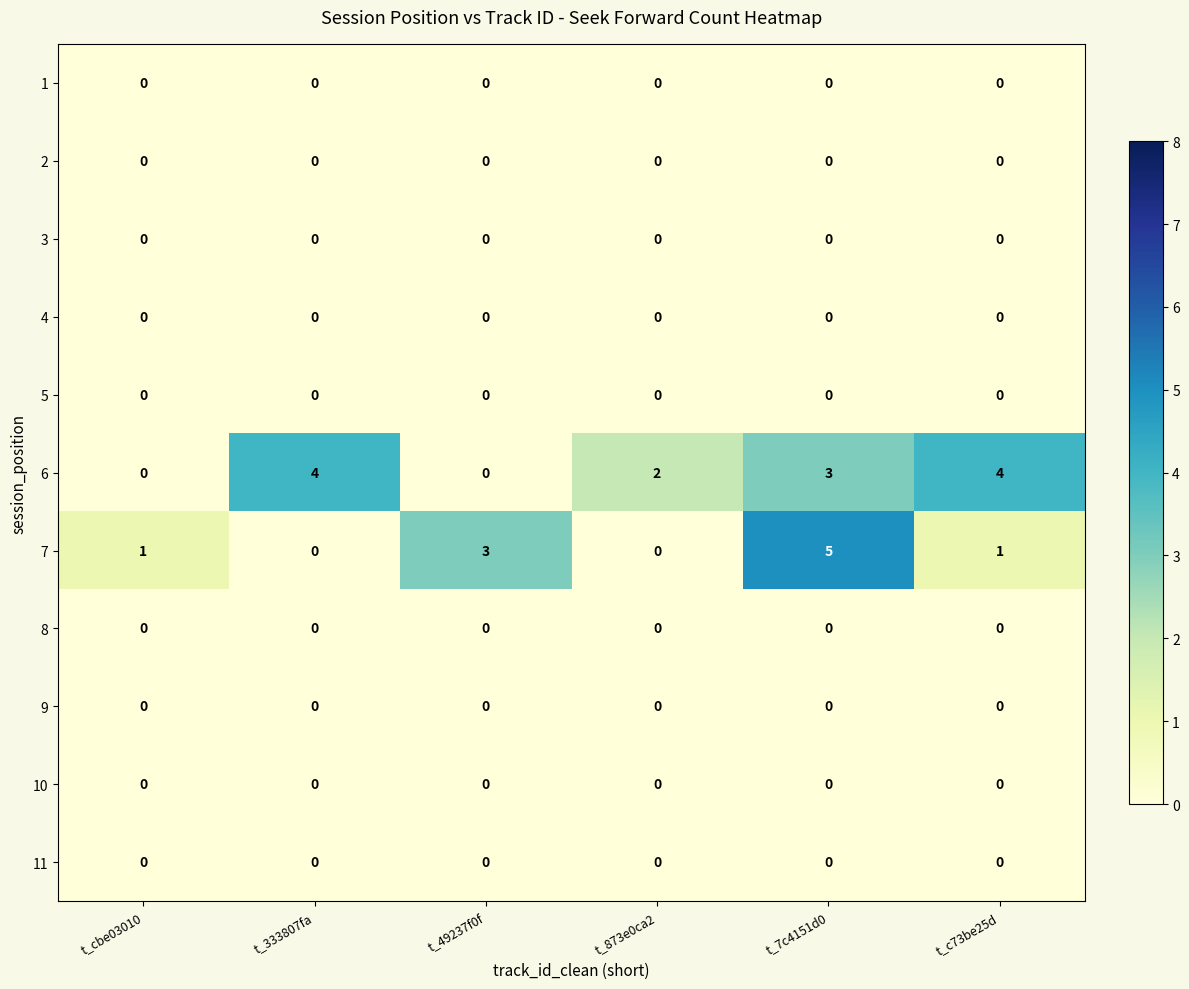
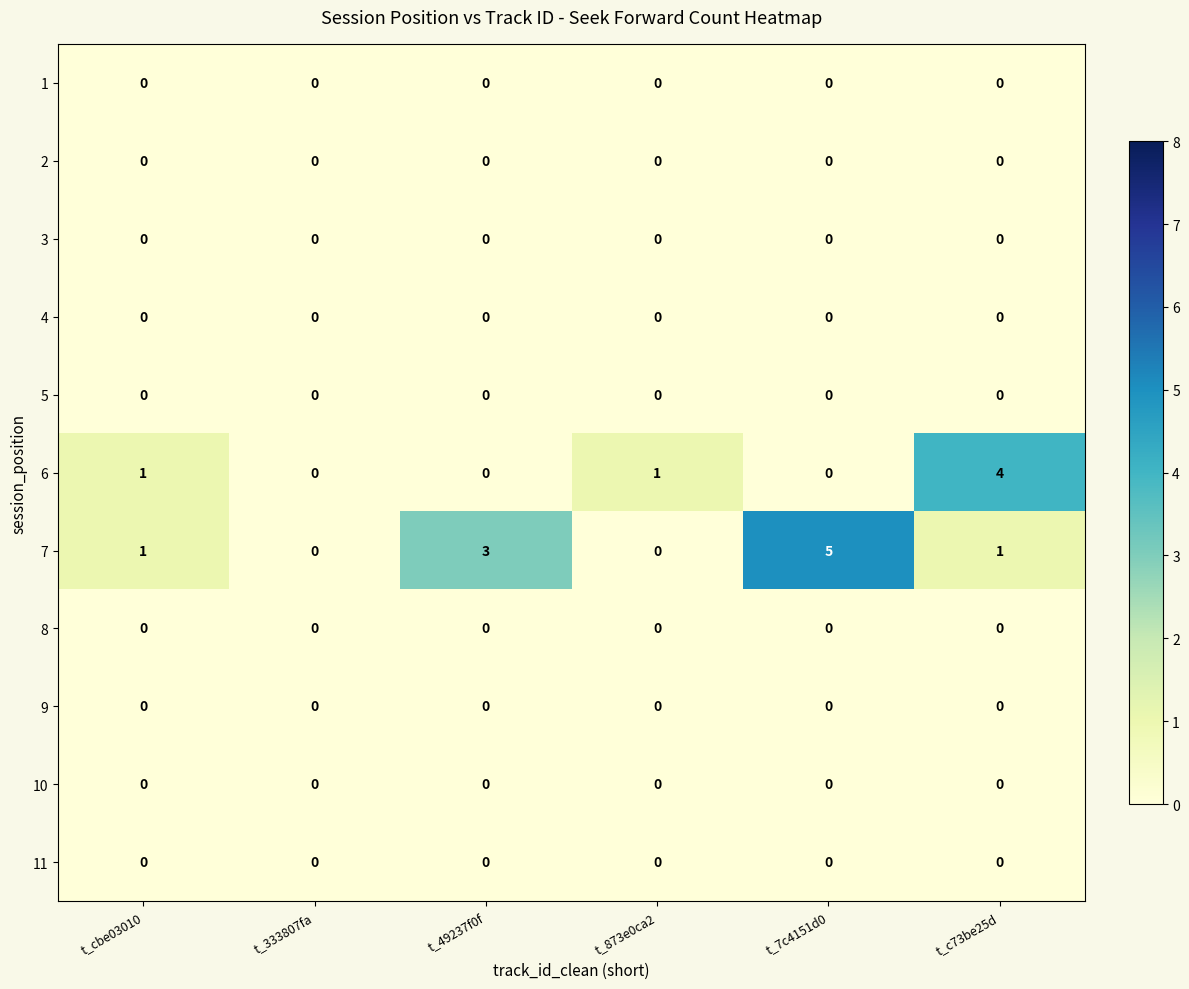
6, t_cbe03010: 0 -> 1
6, t_333807fa: 4 -> 0
6, t_873e0ca2: 2 -> 1
6, t_7c4151d0: 3 -> 0
